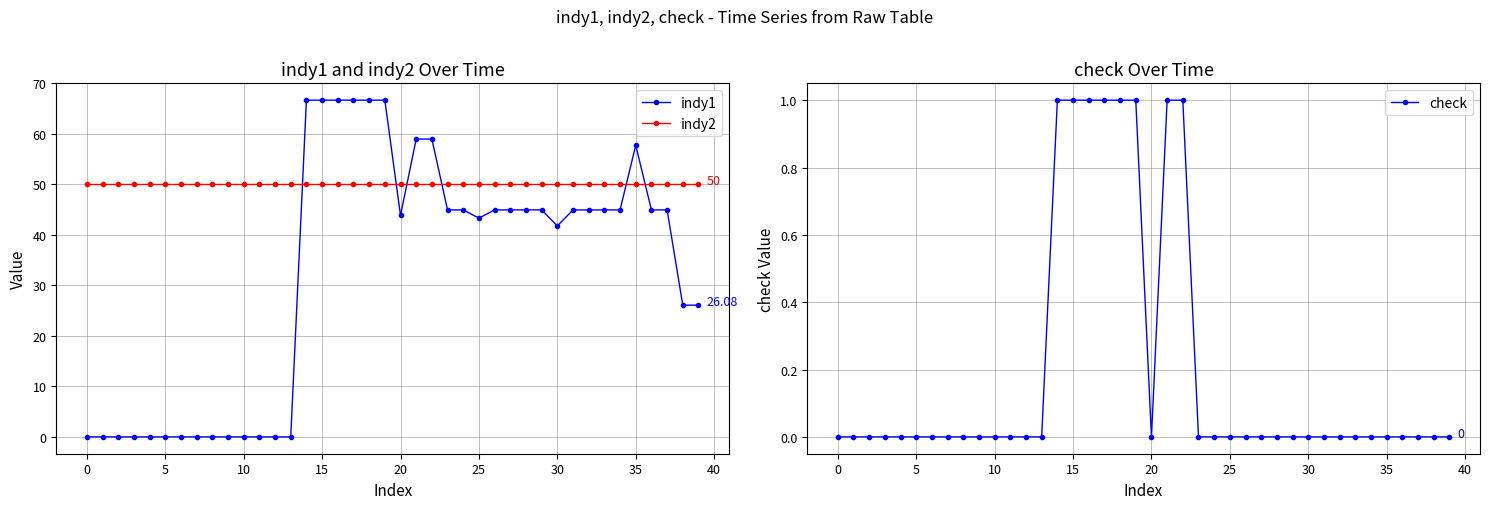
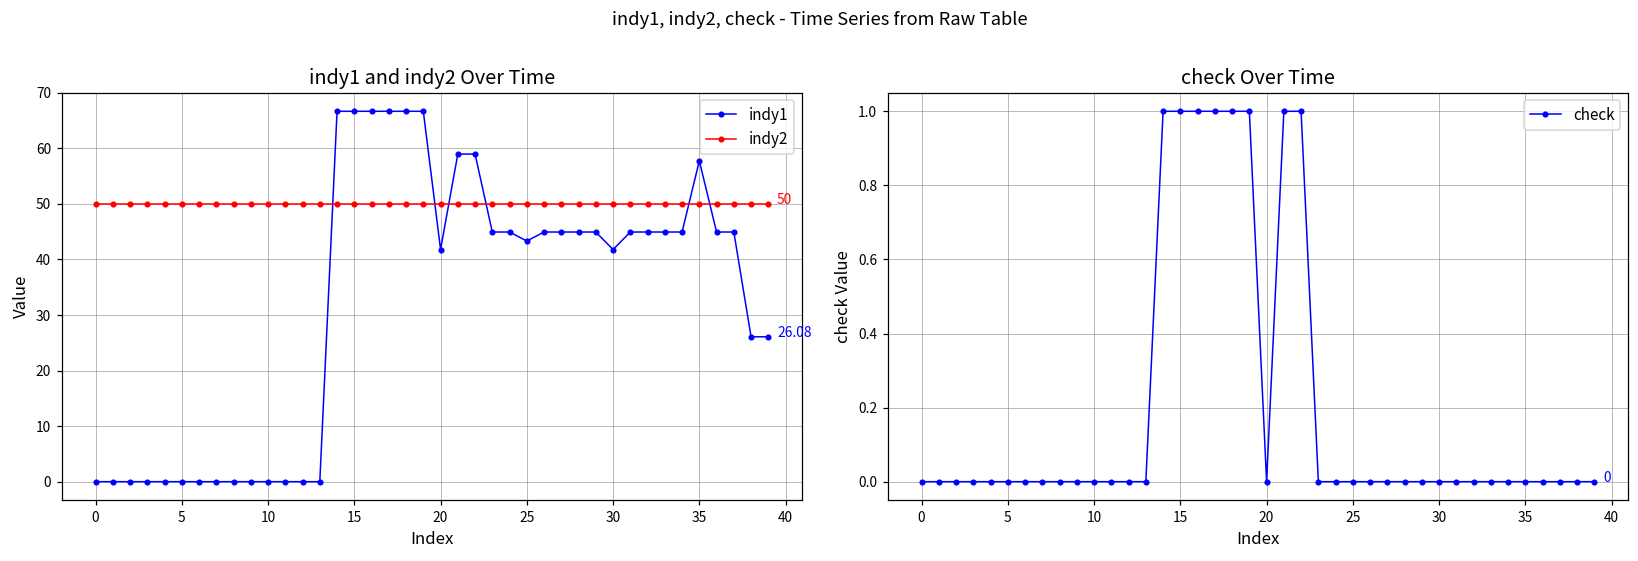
indy1 and indy2 Over Time, indy1, 20: 44 -> 42
